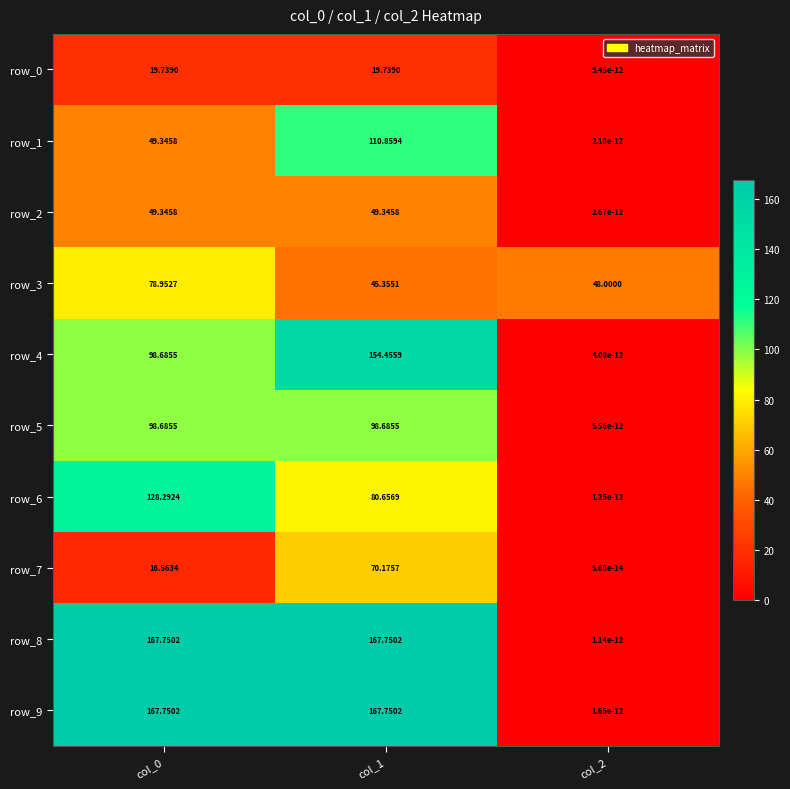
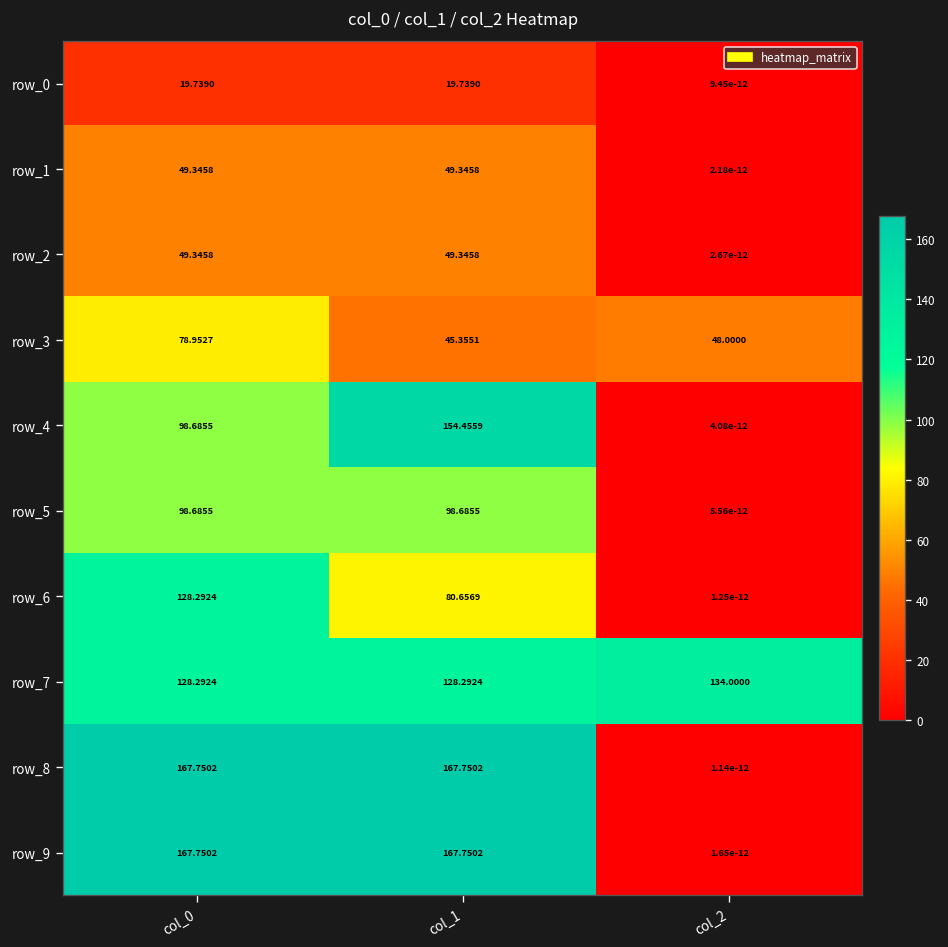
row_1, col_1: 110.8594 -> 49.3458
row_7, col_0: 16.5634 -> 128.2924
row_7, col_1: 70.1757 -> 128.2924
row_7, col_2: 5.68e-14 -> 134.0000
